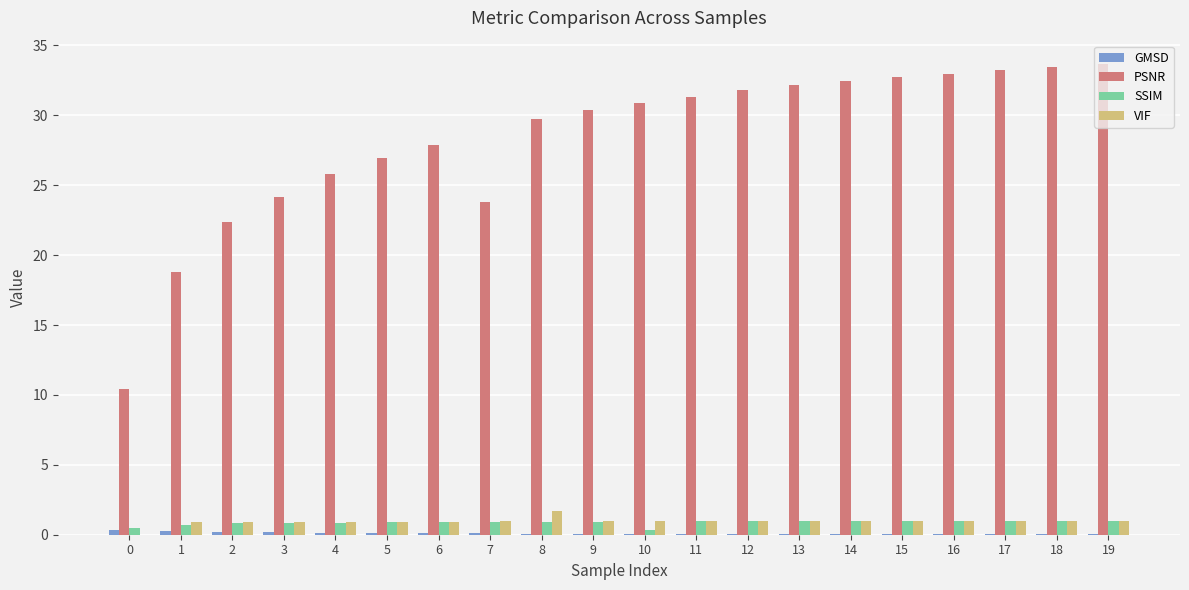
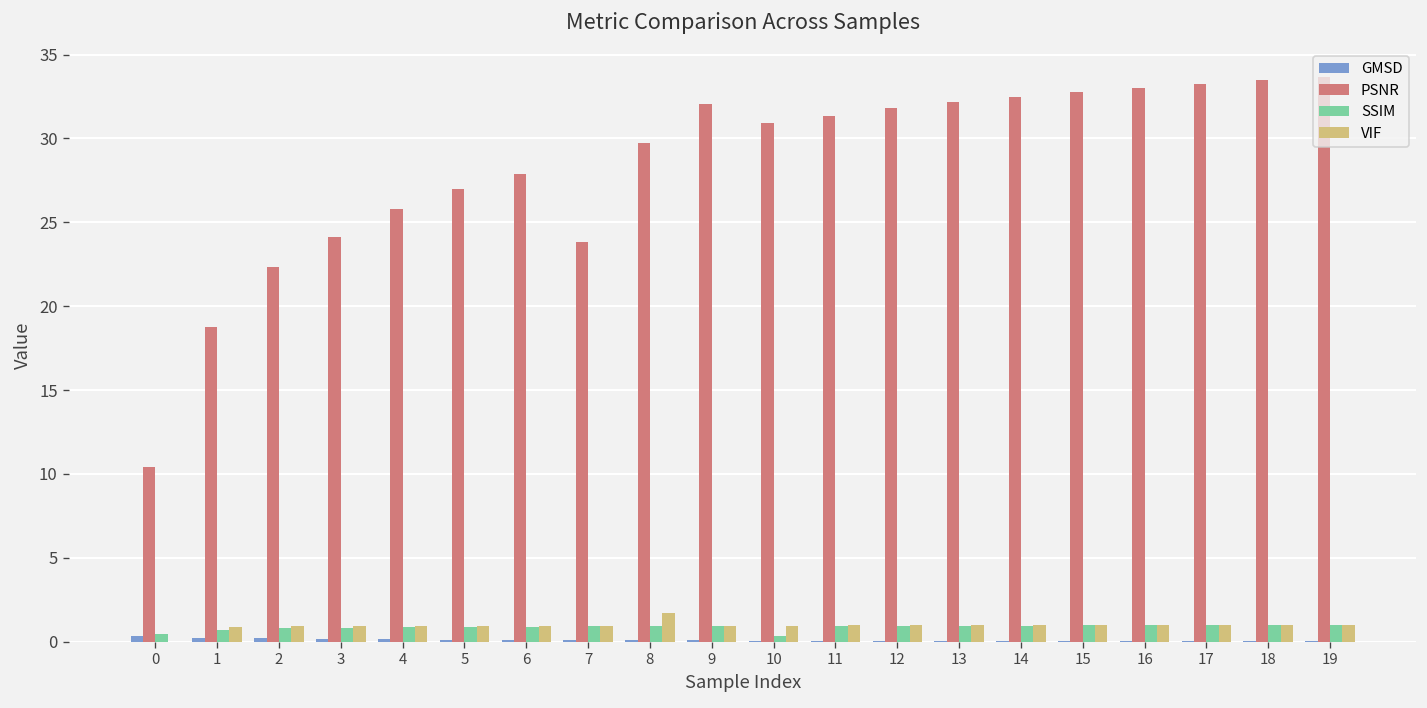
PSNR, 9: 30.4 -> 32.1
